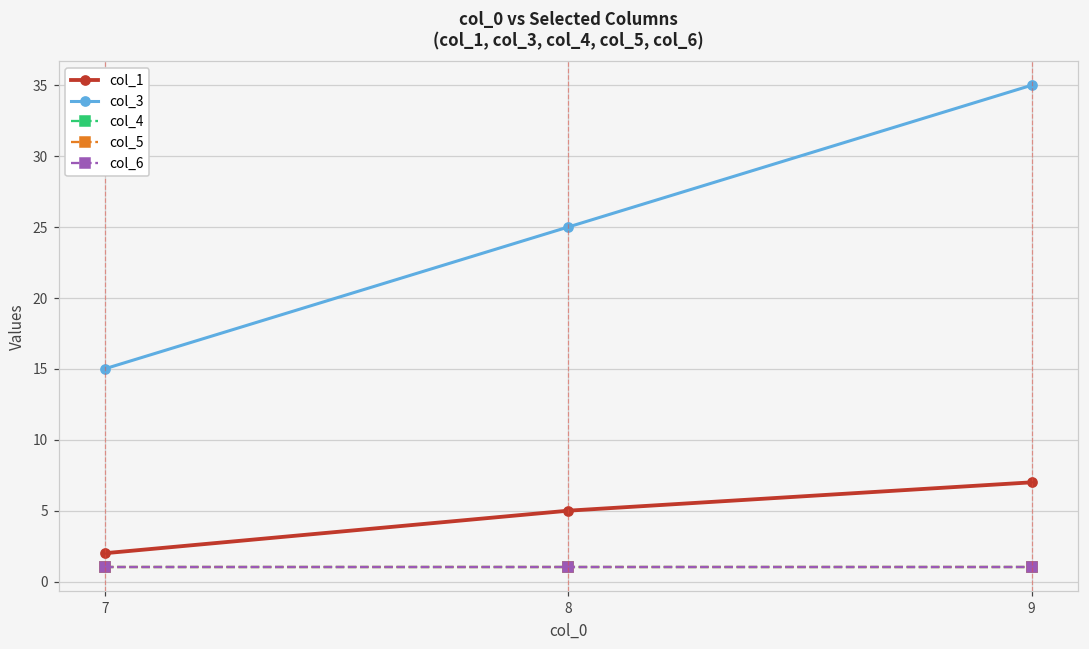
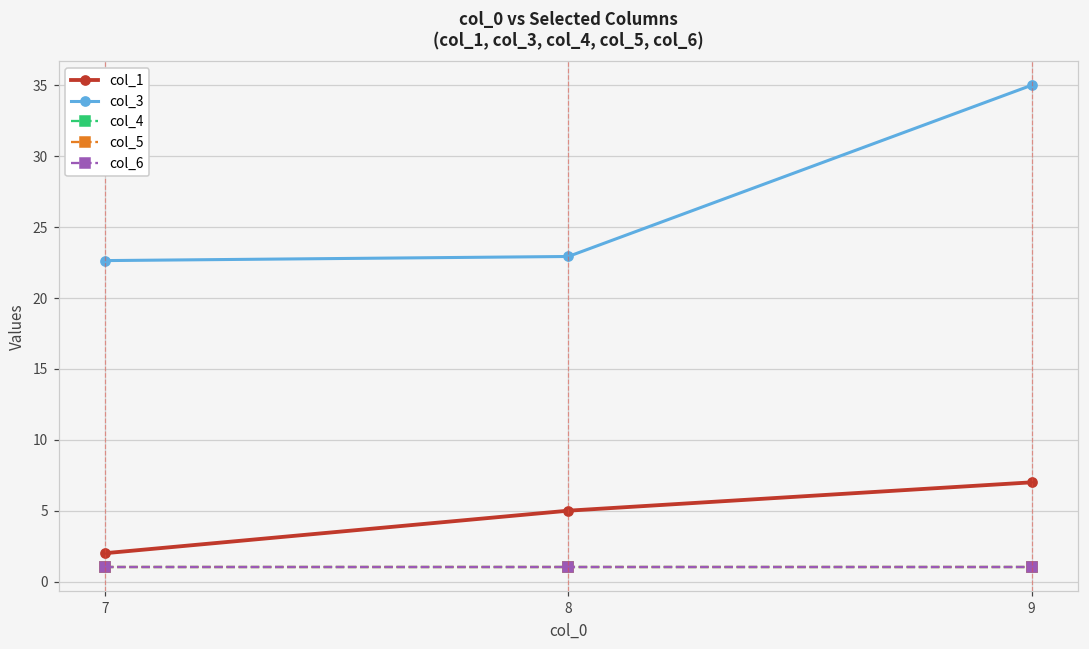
col_3, 7: 15.0 -> 22.6
col_3, 8: 25.0 -> 22.9
